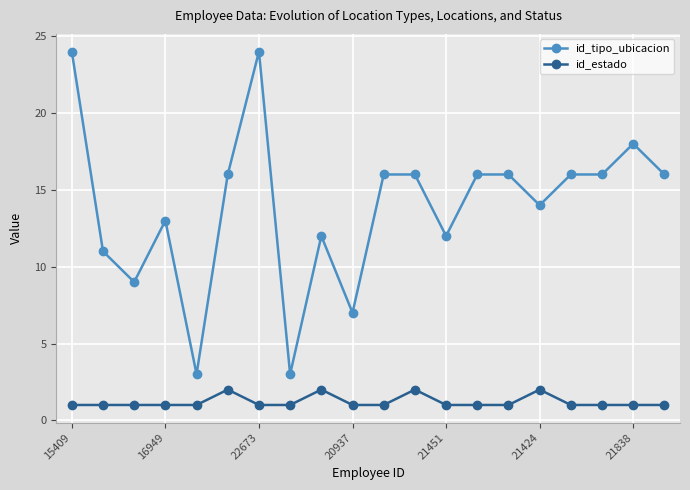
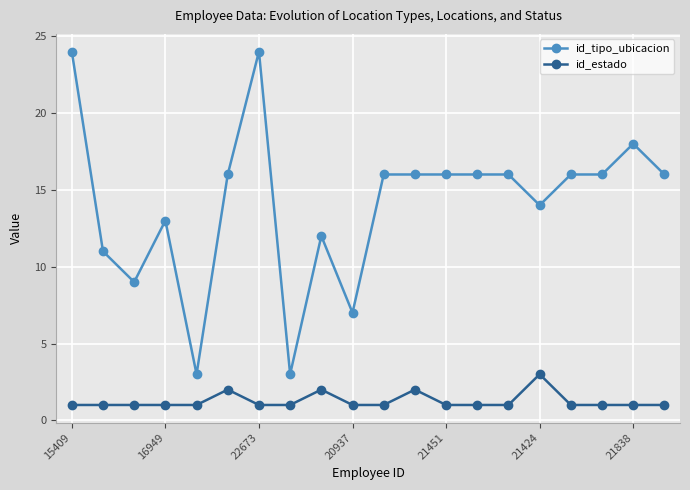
id_tipo_ubicacion, 21451: 12 -> 16
id_estado, 21424: 2 -> 3
